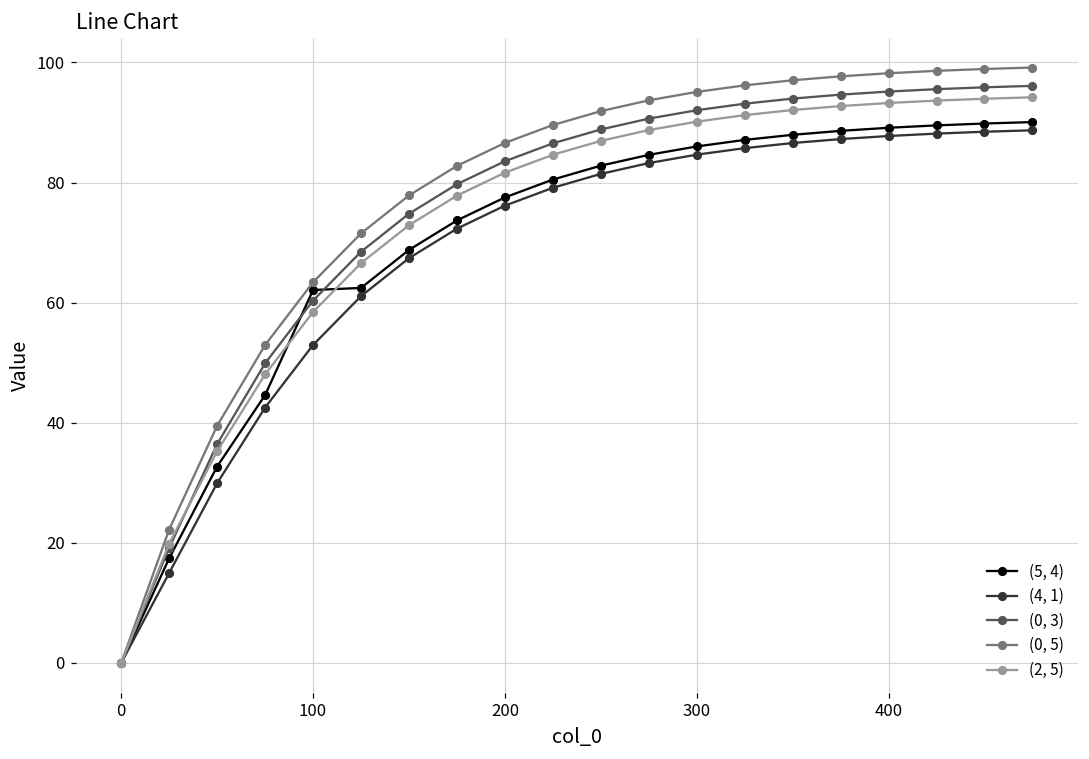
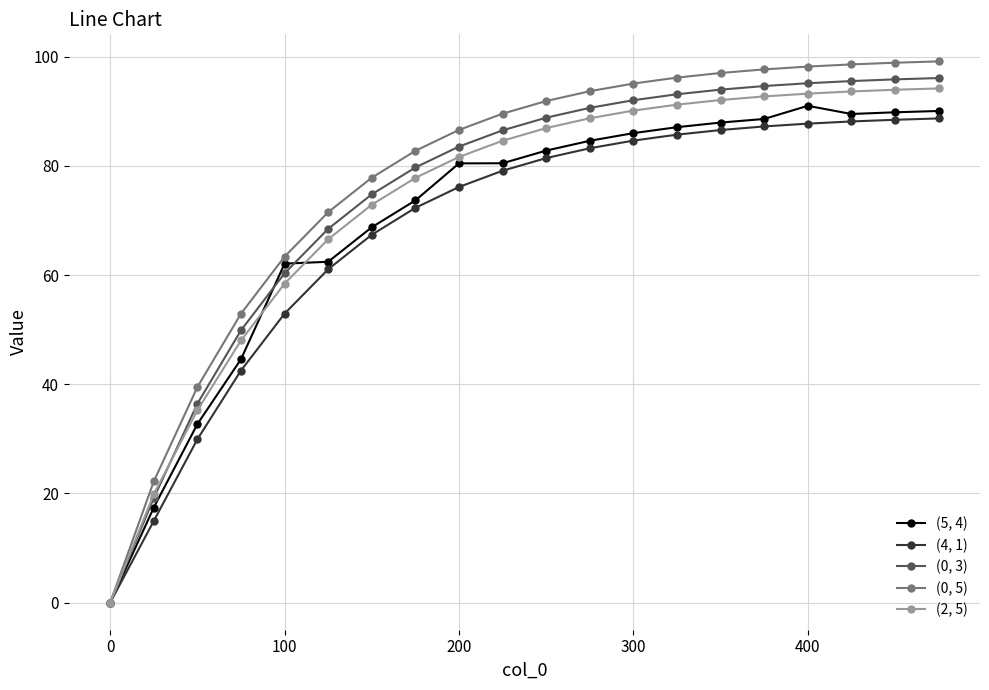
(5, 4), 200: 78 -> 80
(5, 4), 400: 89 -> 91
